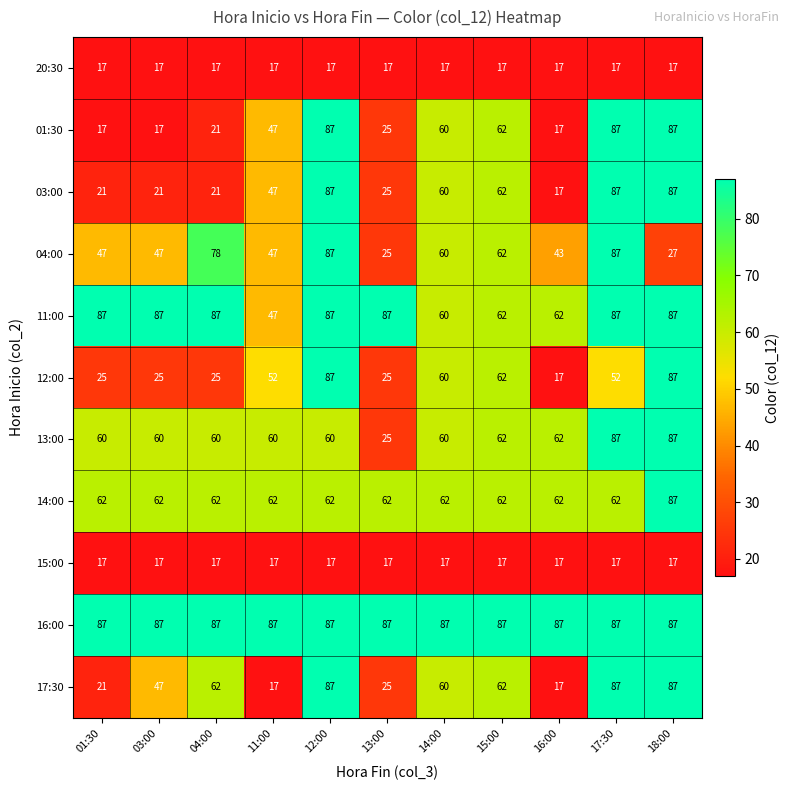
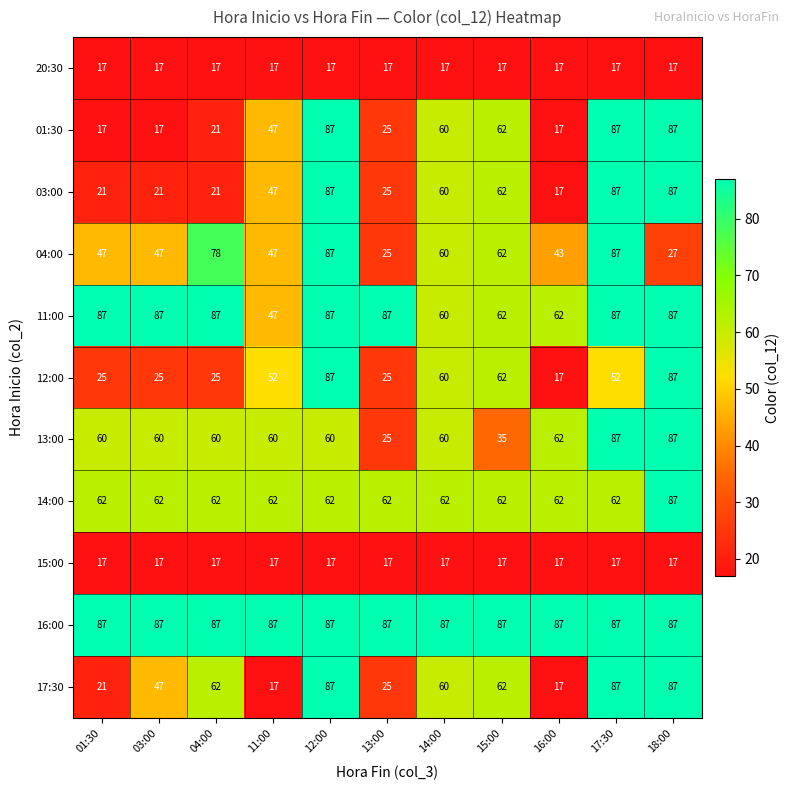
13:00, 15:00: 62 -> 35
